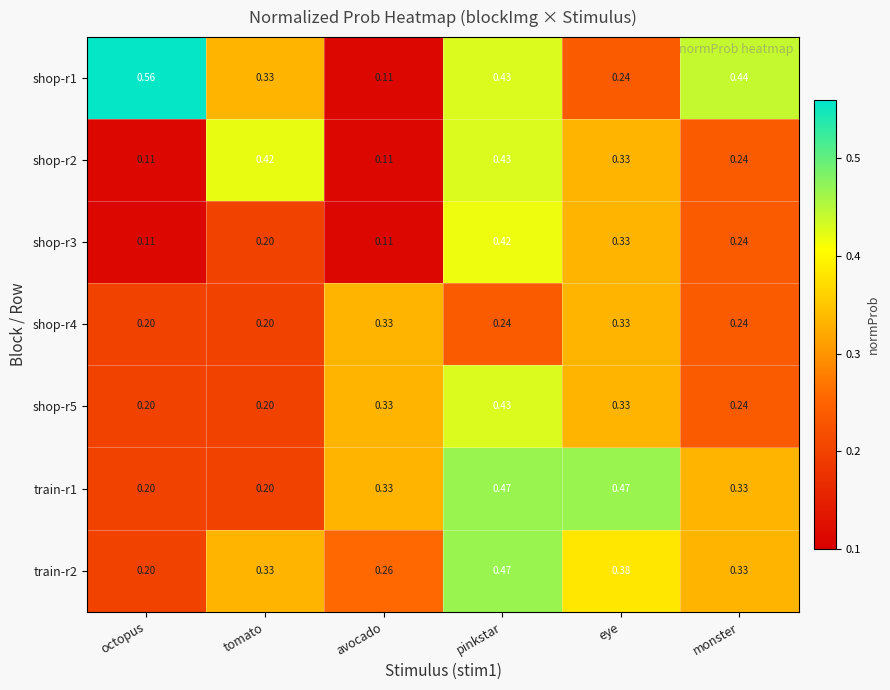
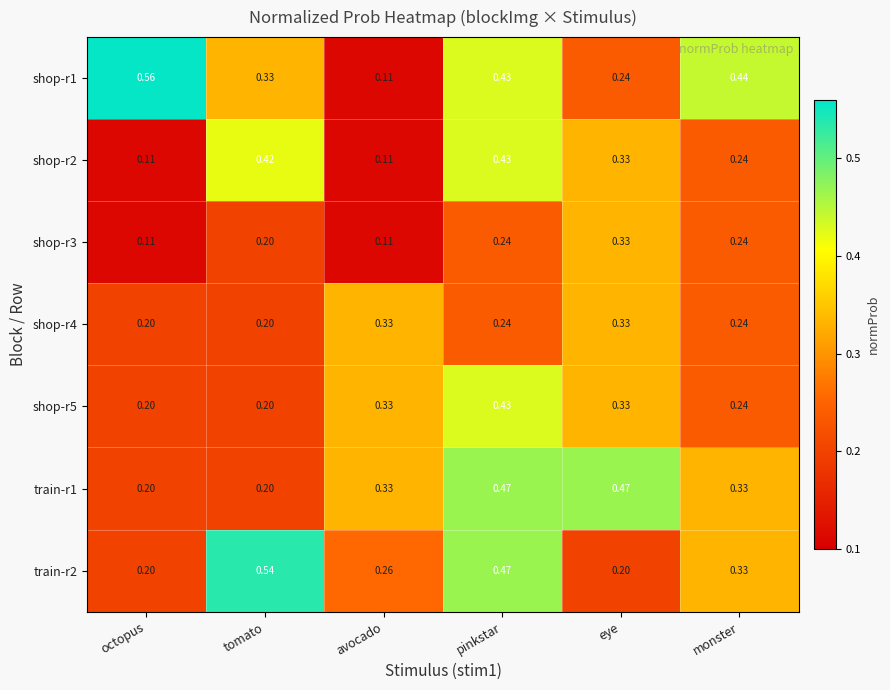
shop-r3, pinkstar: 0.42 -> 0.24
train-r2, tomato: 0.33 -> 0.54
train-r2, eye: 0.38 -> 0.20
